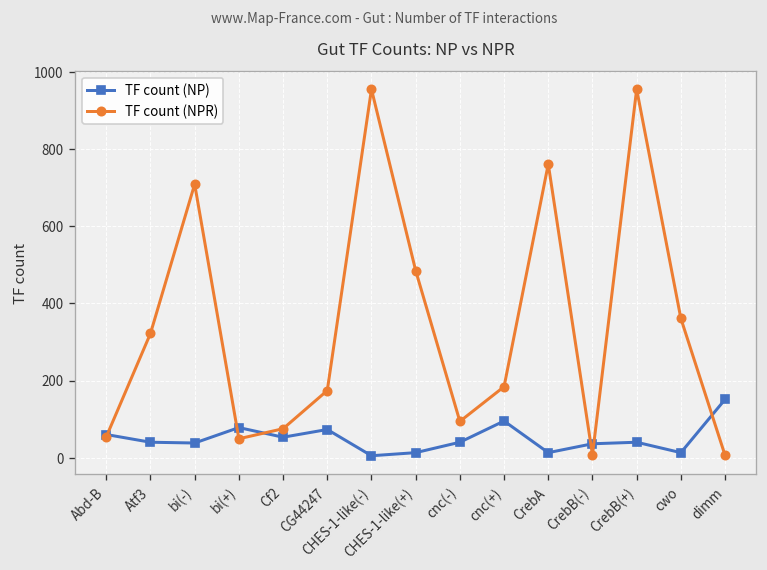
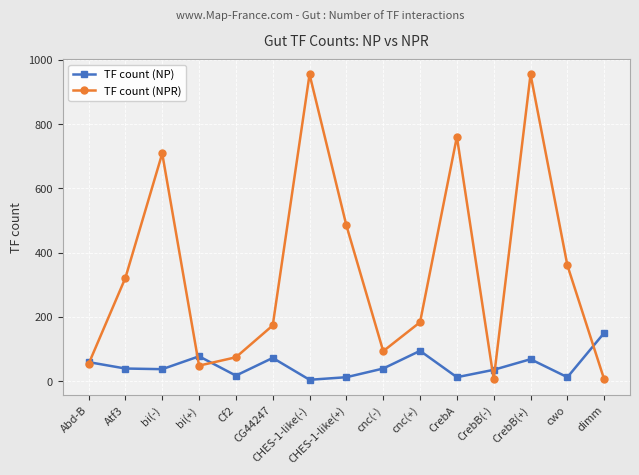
TF count (NP), Cf2: 50 -> 20
TF count (NP), CrebB(+): 40 -> 70
